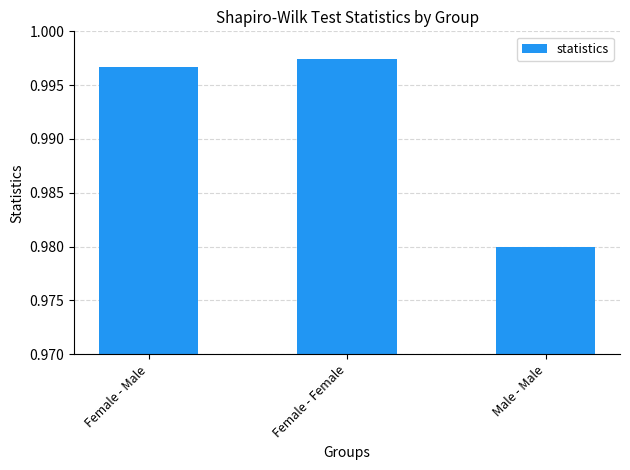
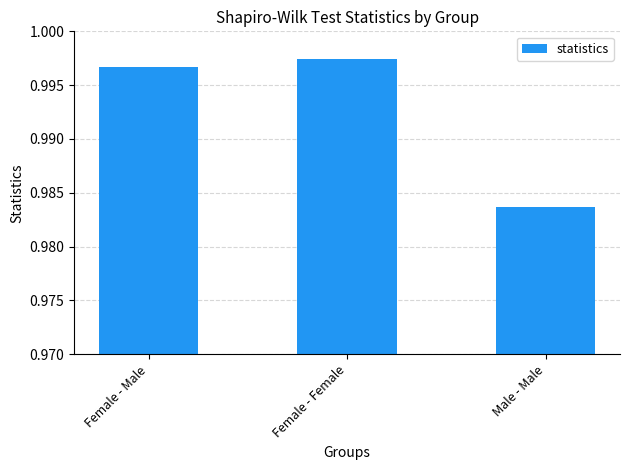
Male - Male: 0.9799 -> 0.9837
